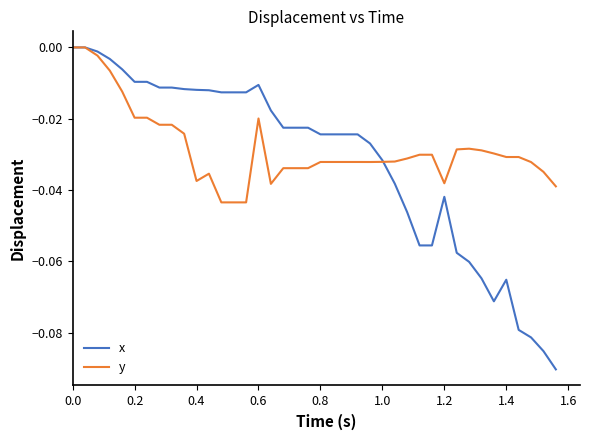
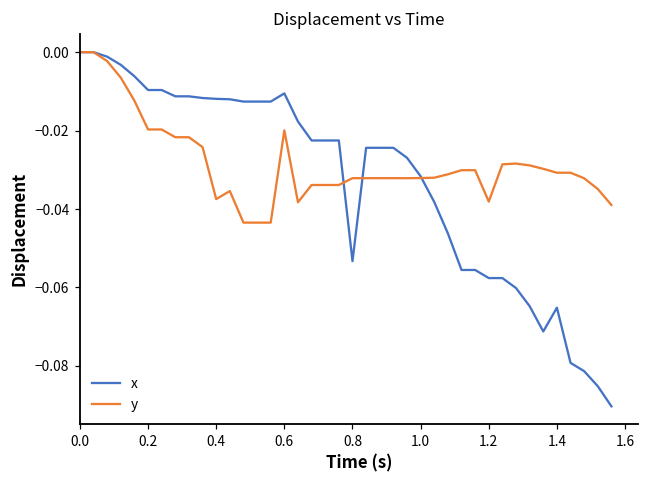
x, 0.8: -0.024 -> -0.053
x, 1.2: -0.042 -> -0.058
